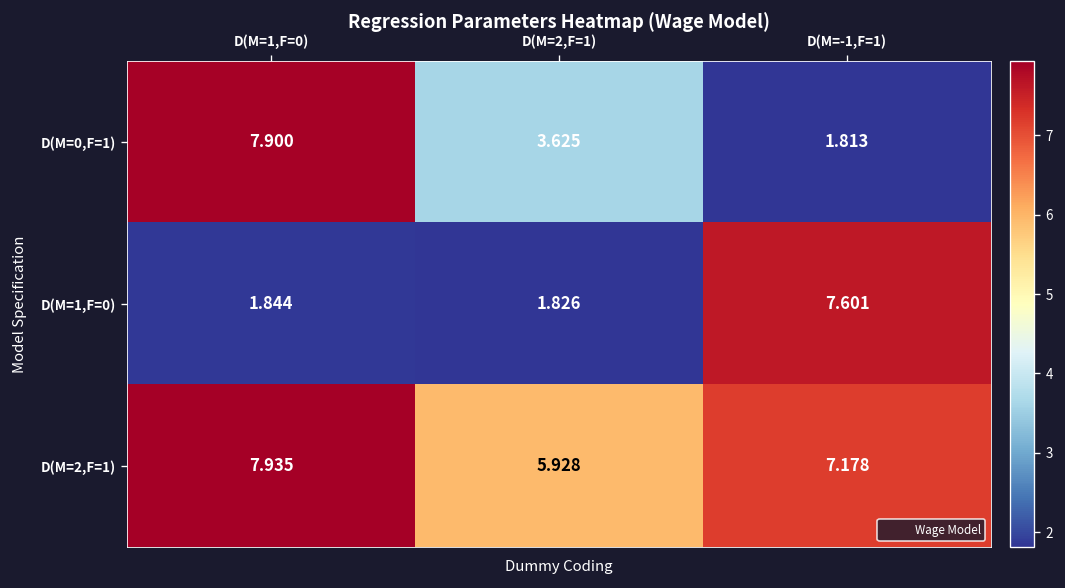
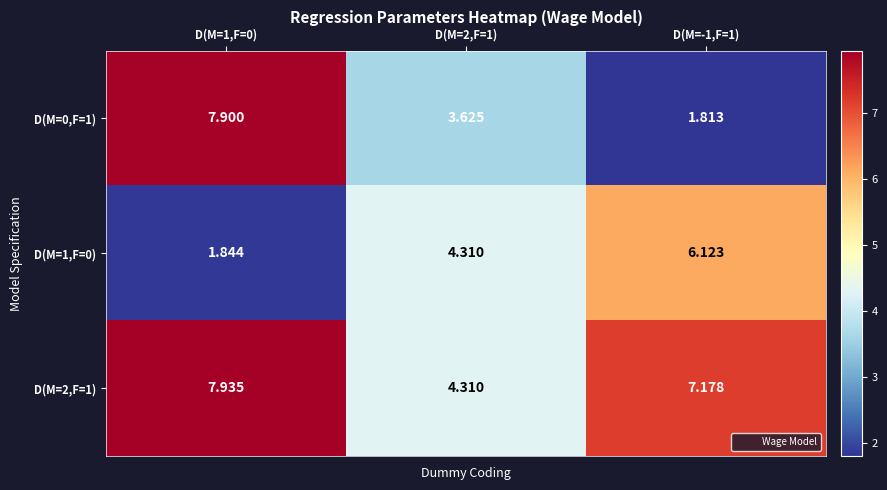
D(M=1,F=0), D(M=2,F=1): 1.826 -> 4.310
D(M=1,F=0), D(M=-1,F=1): 7.601 -> 6.123
D(M=2,F=1), D(M=2,F=1): 5.928 -> 4.310
